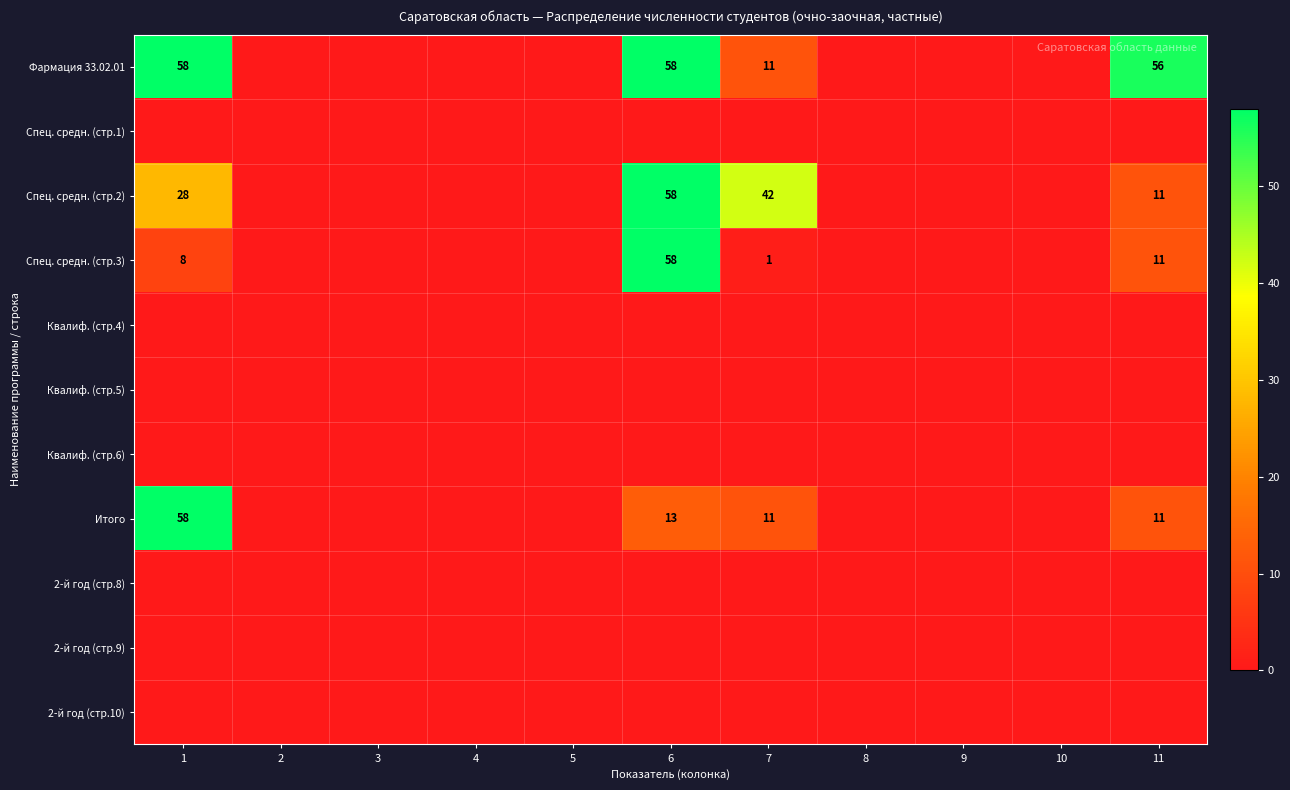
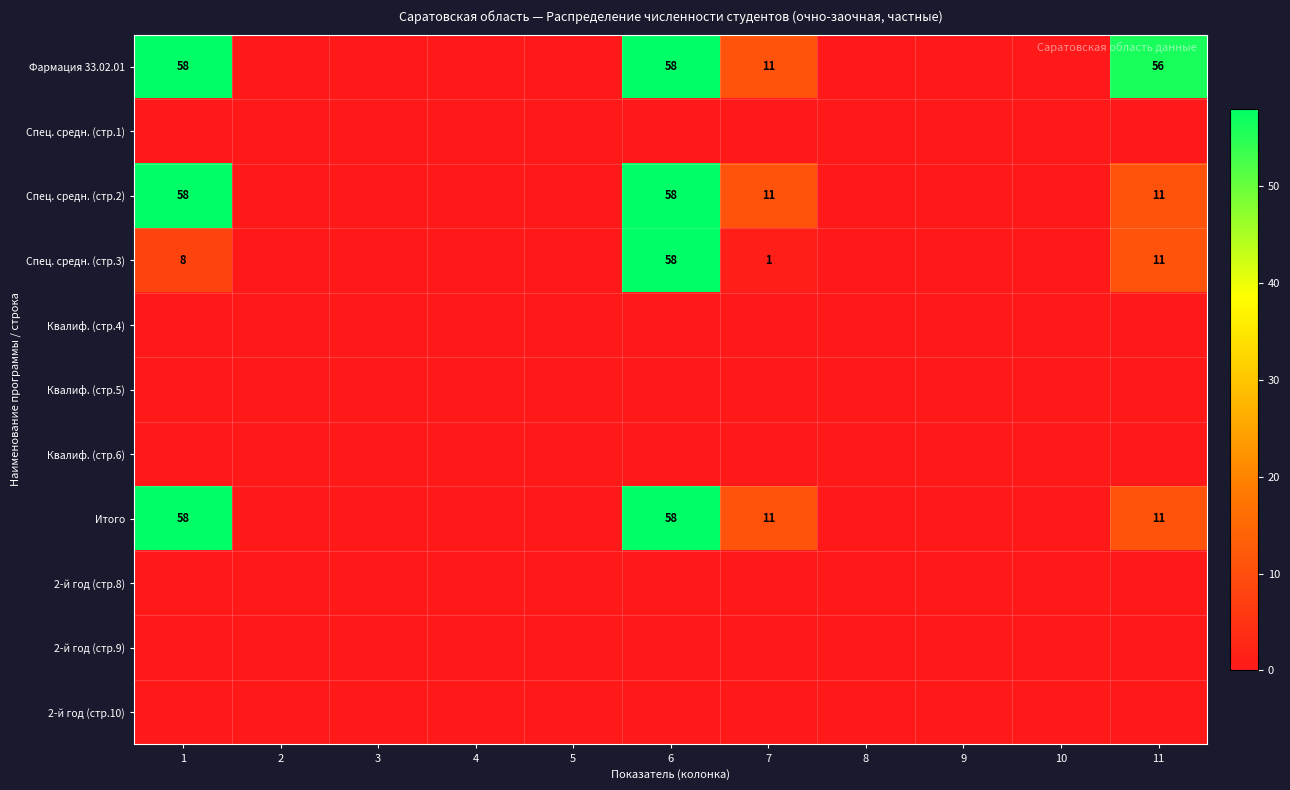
Спец. средн. (стр.2), 1: 28 -> 58
Спец. средн. (стр.2), 7: 42 -> 11
Итого, 6: 13 -> 58
